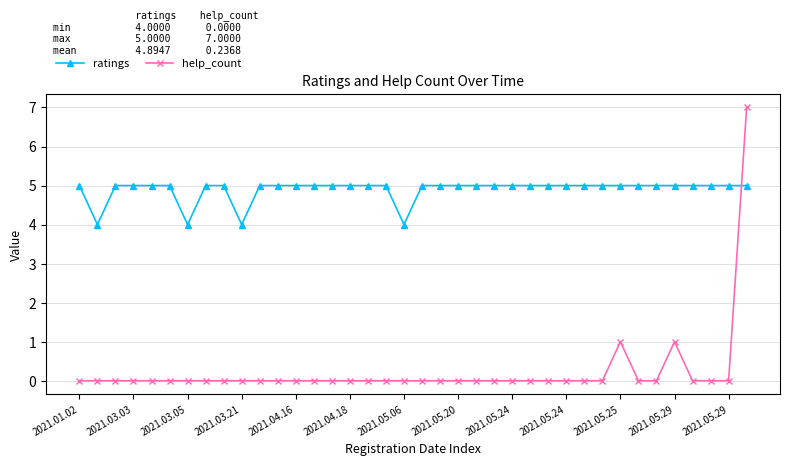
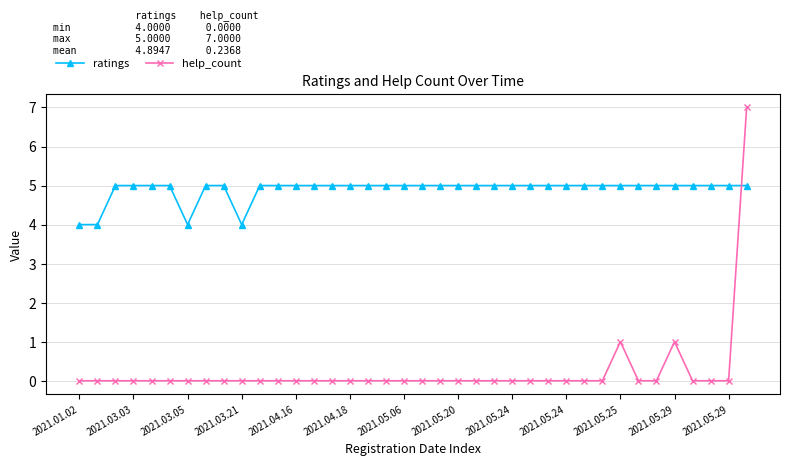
ratings, 2021.01.02: 5 -> 4
ratings, 2021.05.06: 4 -> 5
